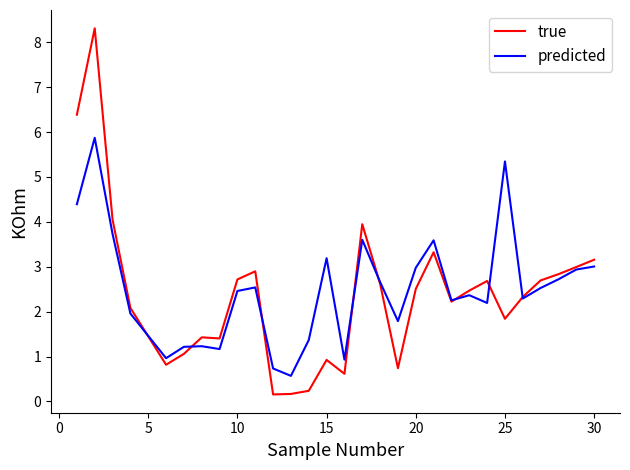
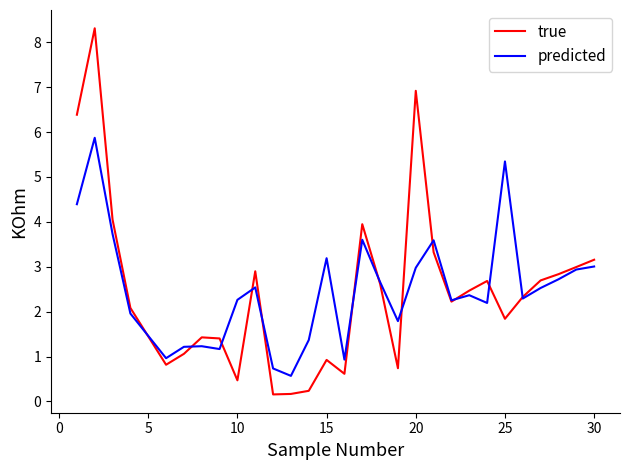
true, 10: 2.7 -> 0.5
predicted, 10: 2.5 -> 2.3
true, 20: 2.5 -> 6.9
